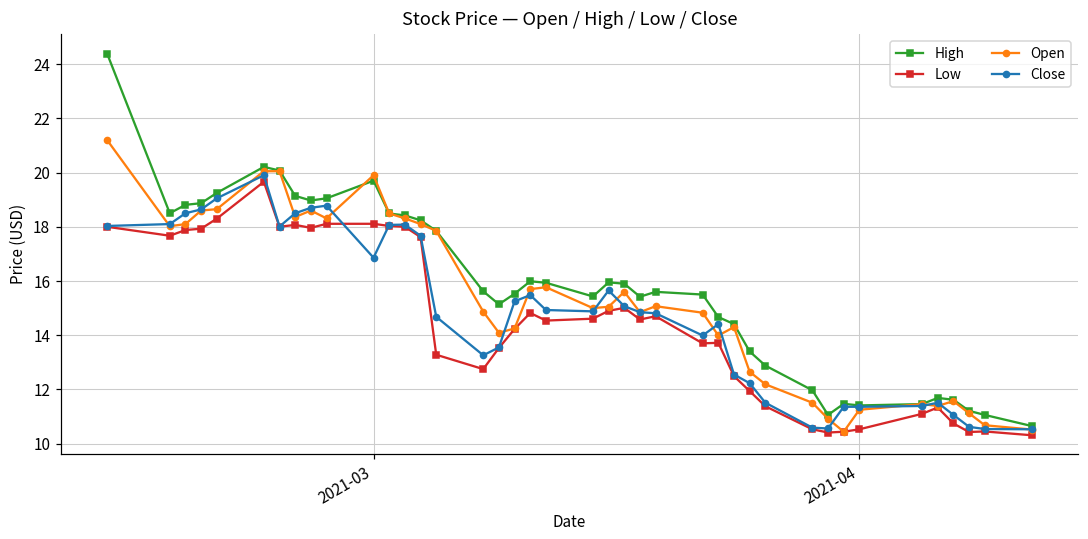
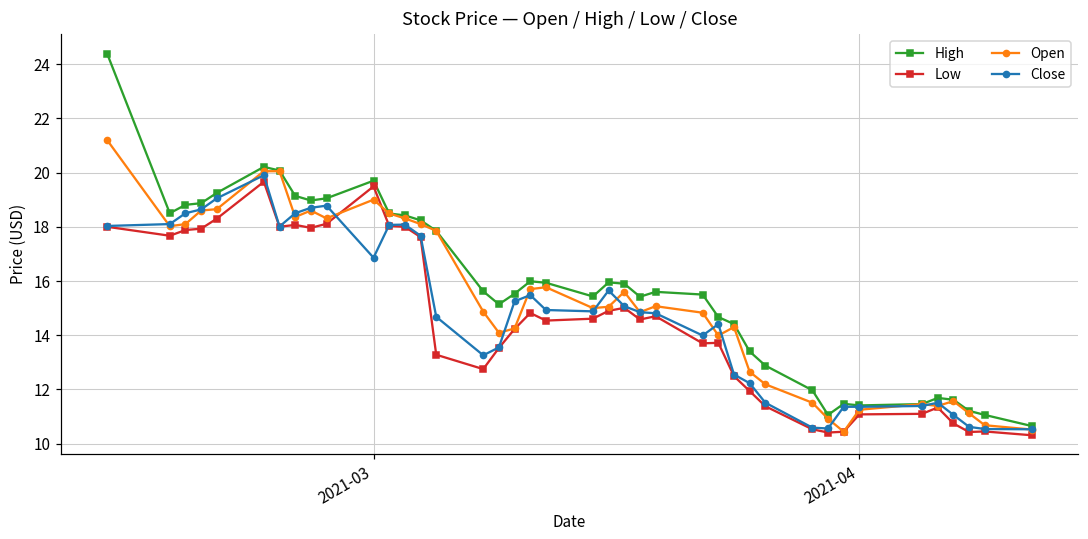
Low, 2021-03: 18.1 -> 19.5
Open, 2021-03: 19.9 -> 19.0
Low, 2021-04: 10.5 -> 11.1
